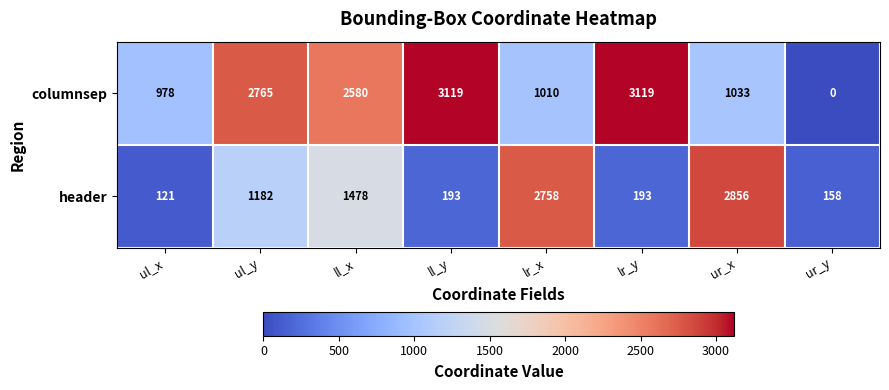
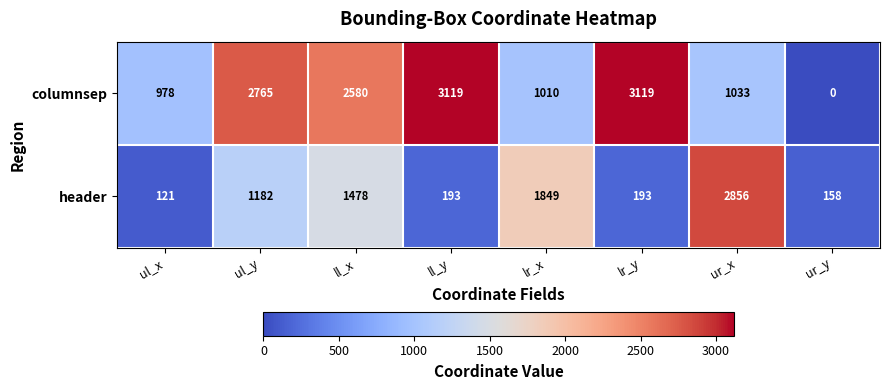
header, lr_x: 2758 -> 1849
